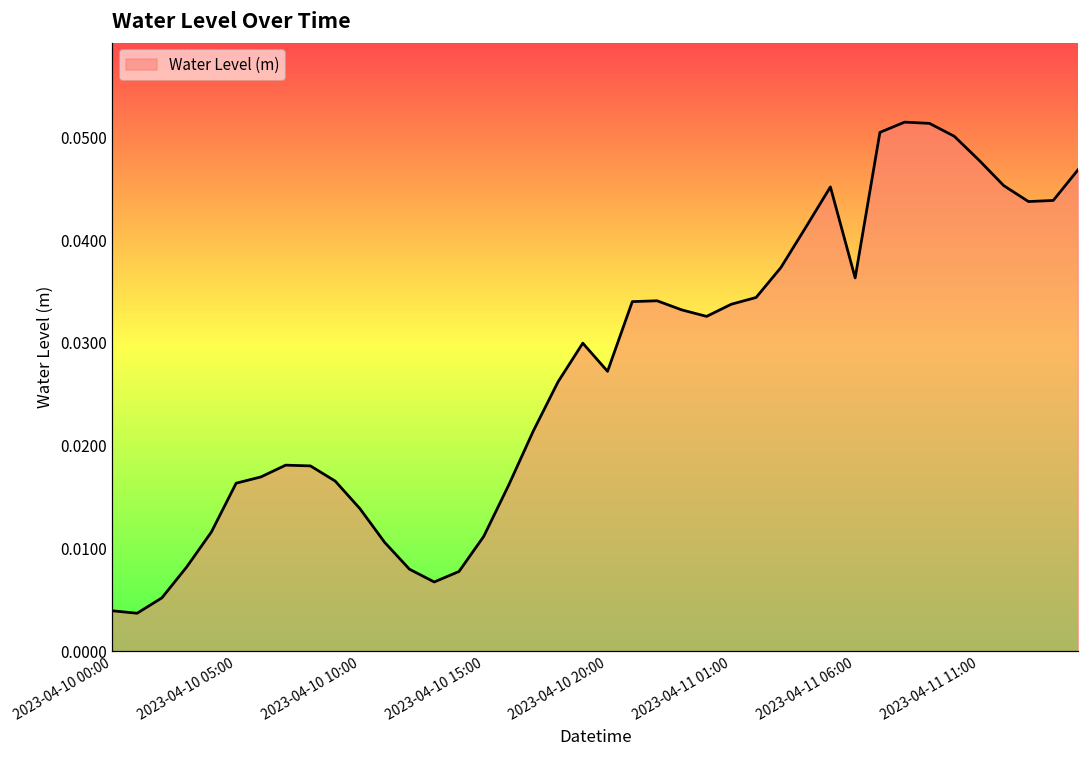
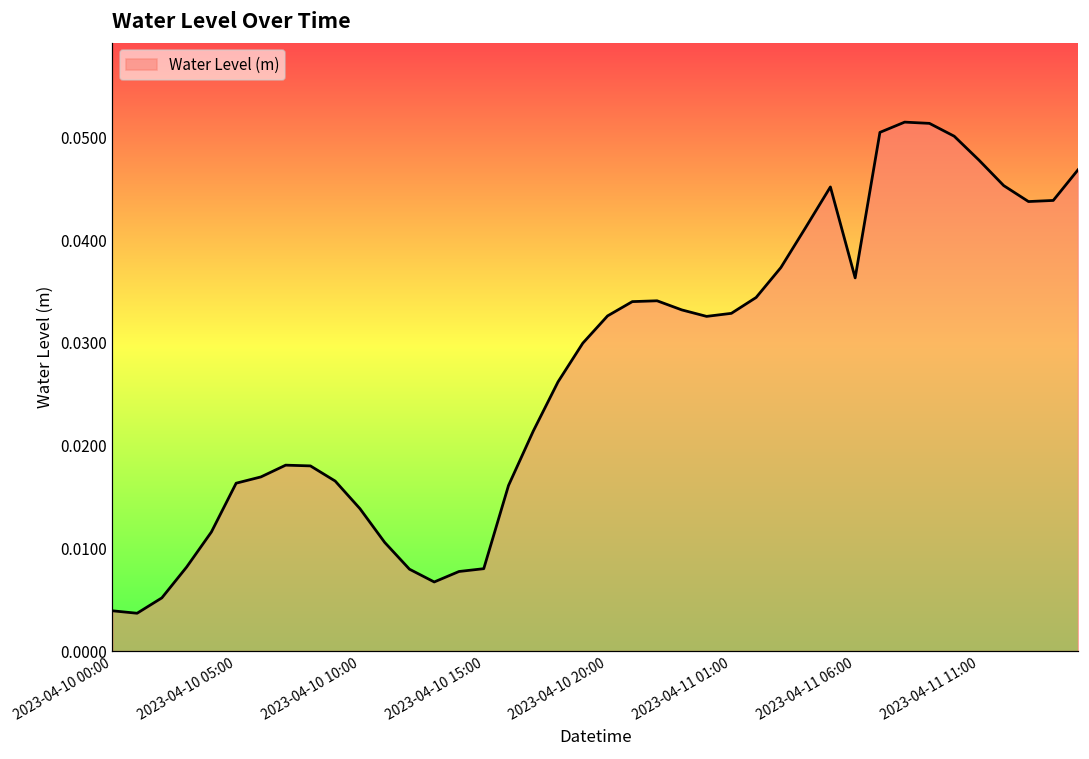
2023-04-10 15:00: 0.011 -> 0.008
2023-04-10 20:00: 0.027 -> 0.033
2023-04-11 01:00: 0.034 -> 0.033
